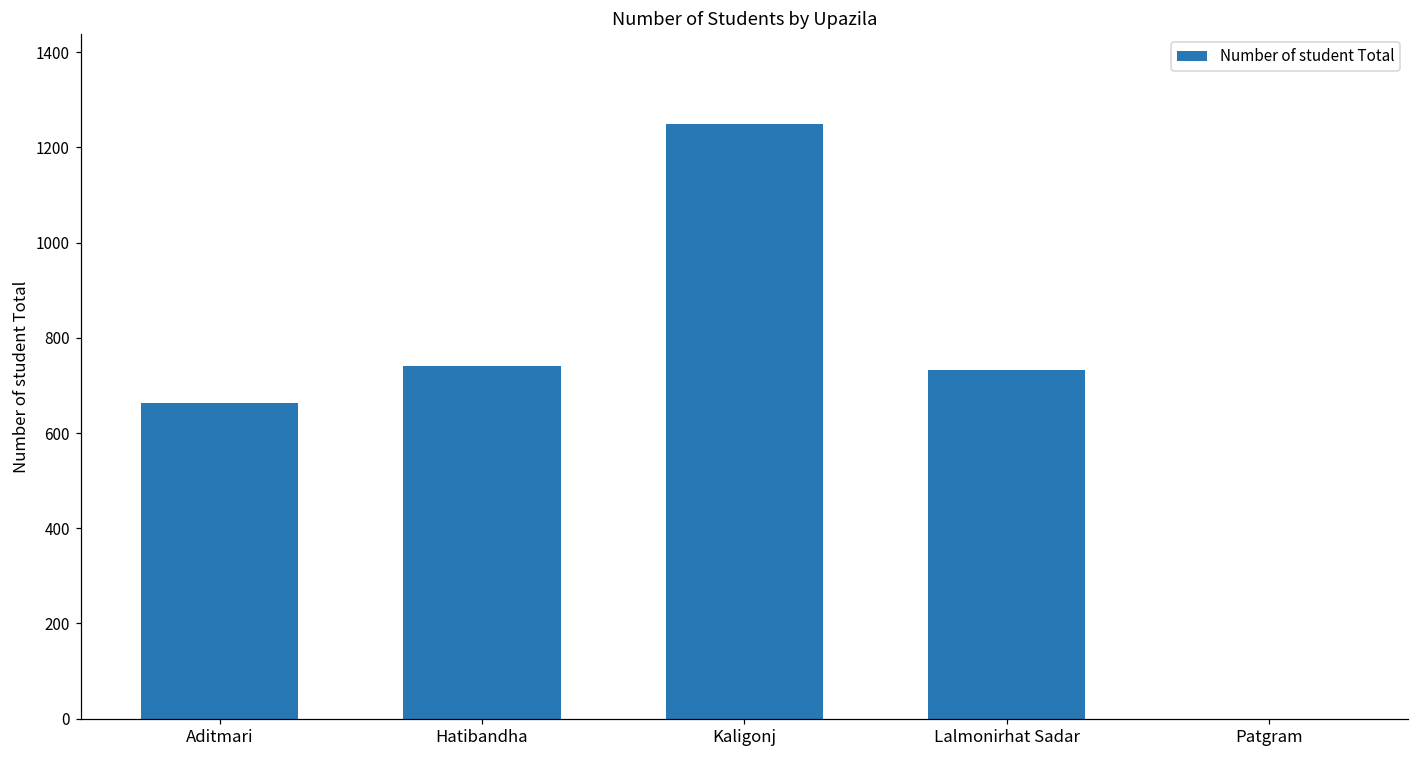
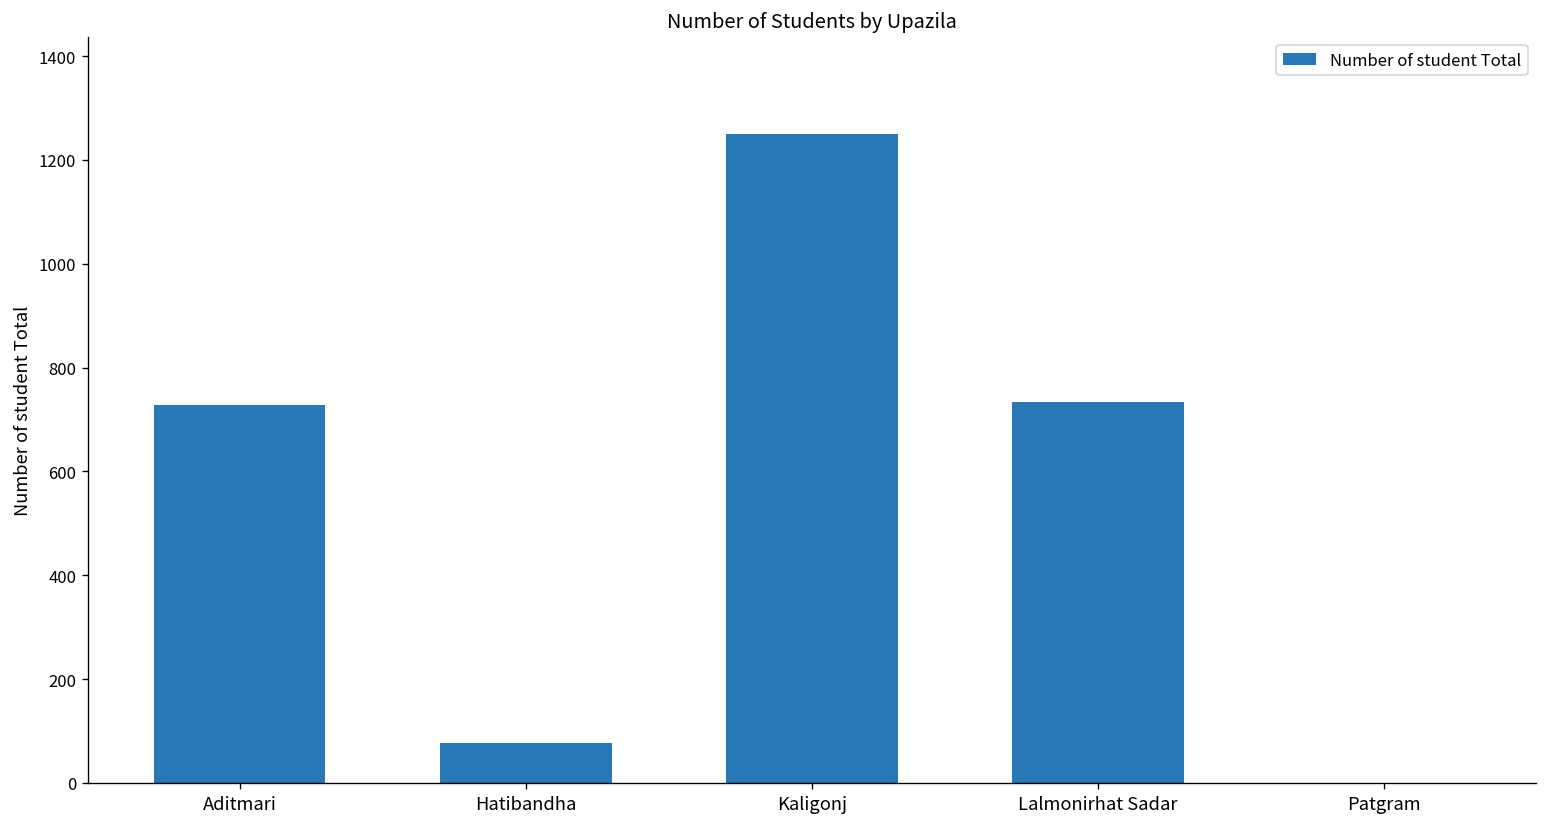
Aditmari: 660 -> 730
Hatibandha: 740 -> 80
